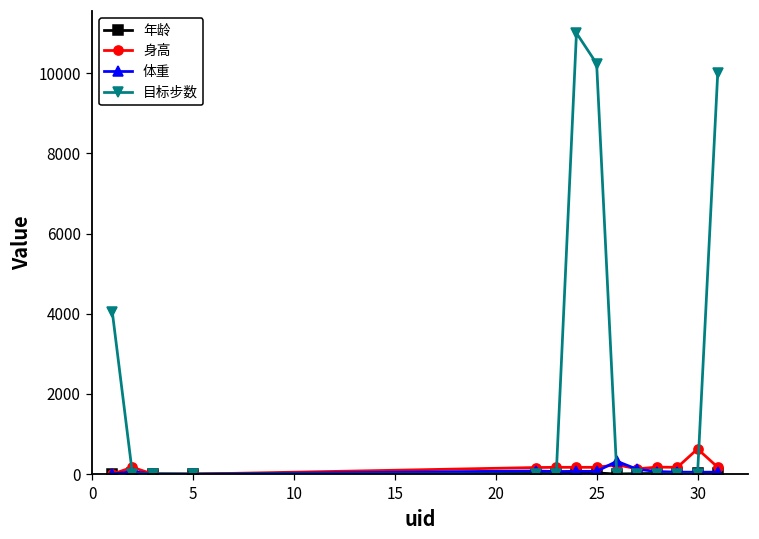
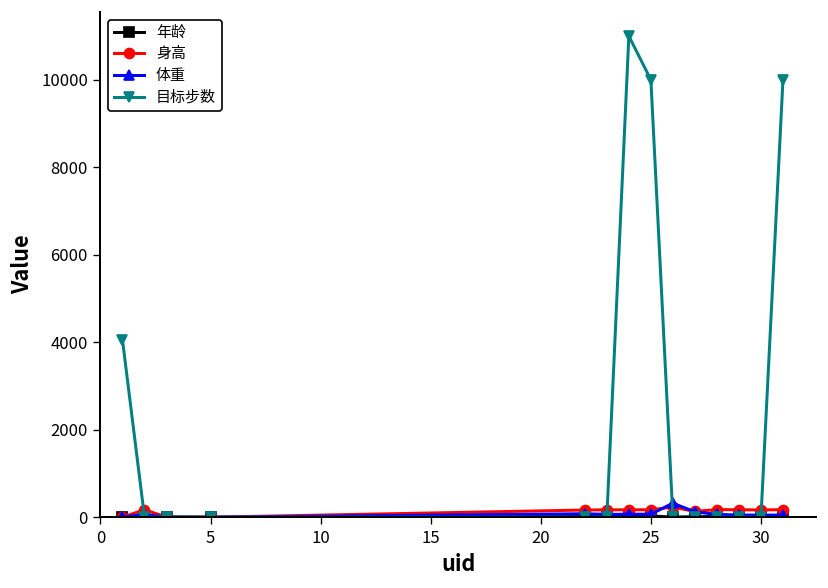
目标步数, 25: 10200 -> 10000
身高, 30: 600 -> 200
